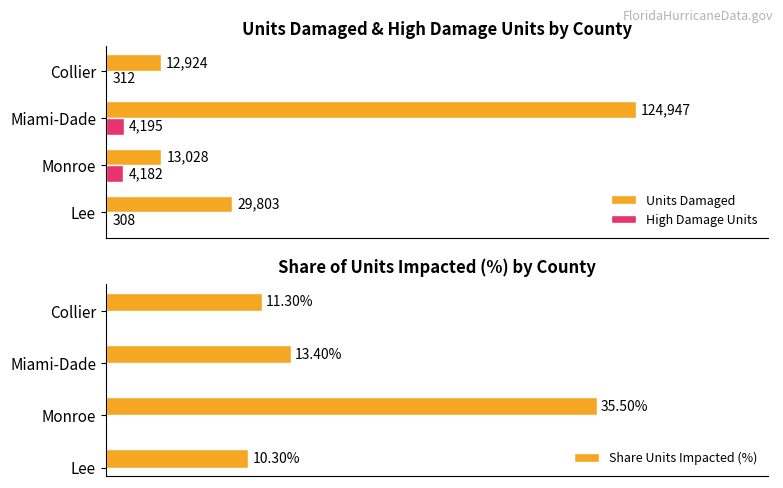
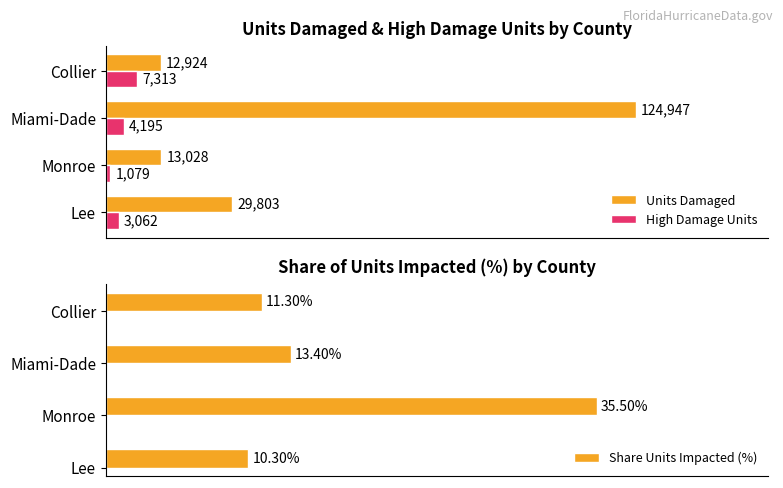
Units Damaged & High Damage Units by County, High Damage Units, Collier: 312 -> 7,313
Units Damaged & High Damage Units by County, High Damage Units, Monroe: 4,182 -> 1,079
Units Damaged & High Damage Units by County, High Damage Units, Lee: 308 -> 3,062
